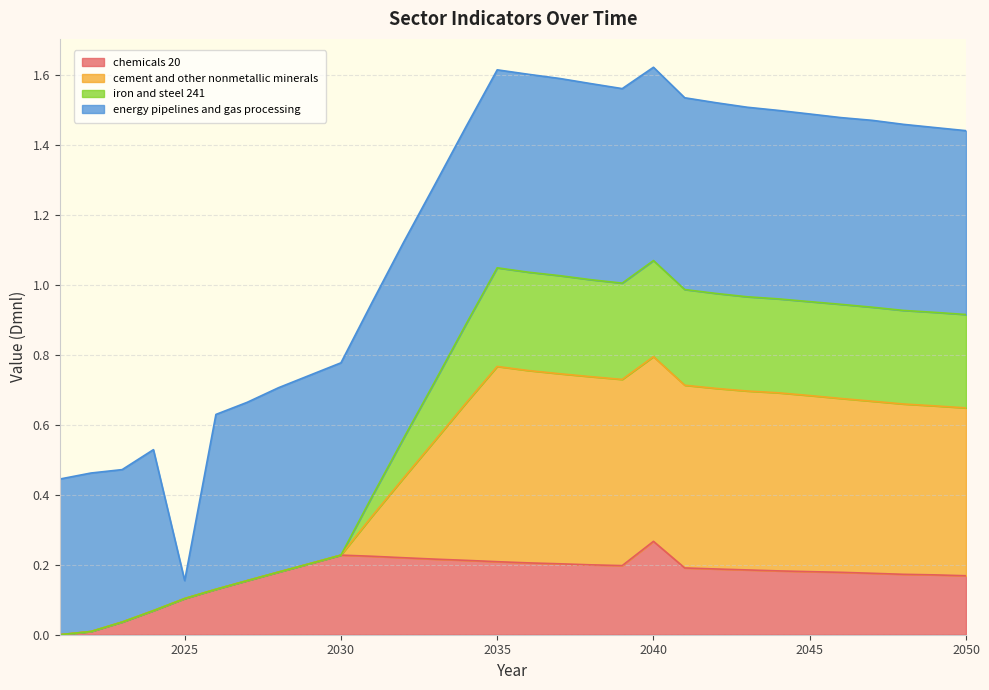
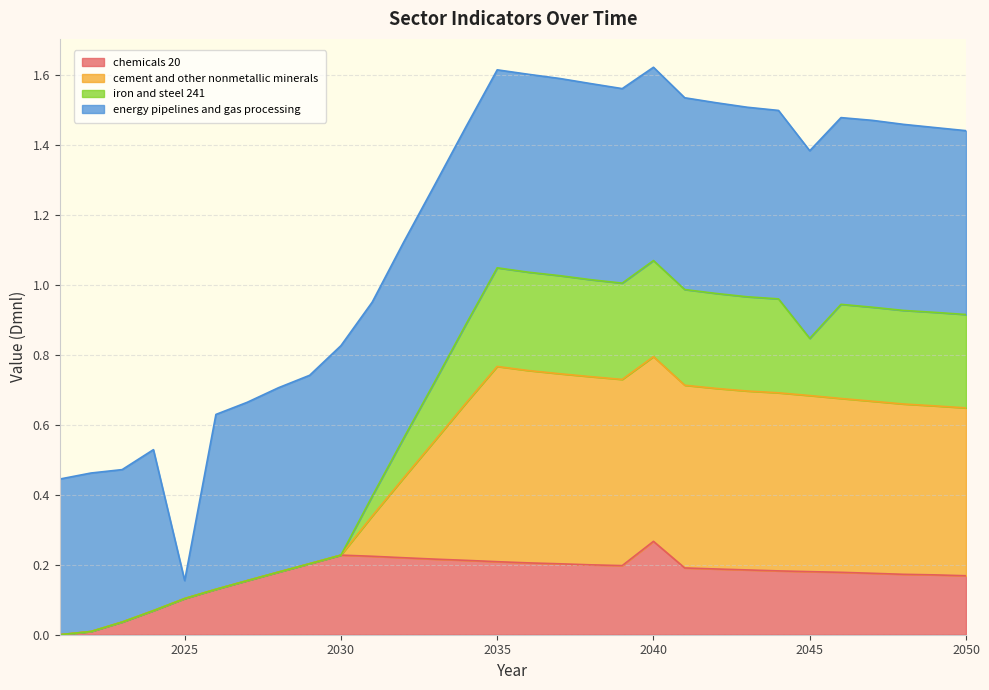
energy pipelines and gas processing, 2030: 0.55 -> 0.60
iron and steel 241, 2045: 0.27 -> 0.16
